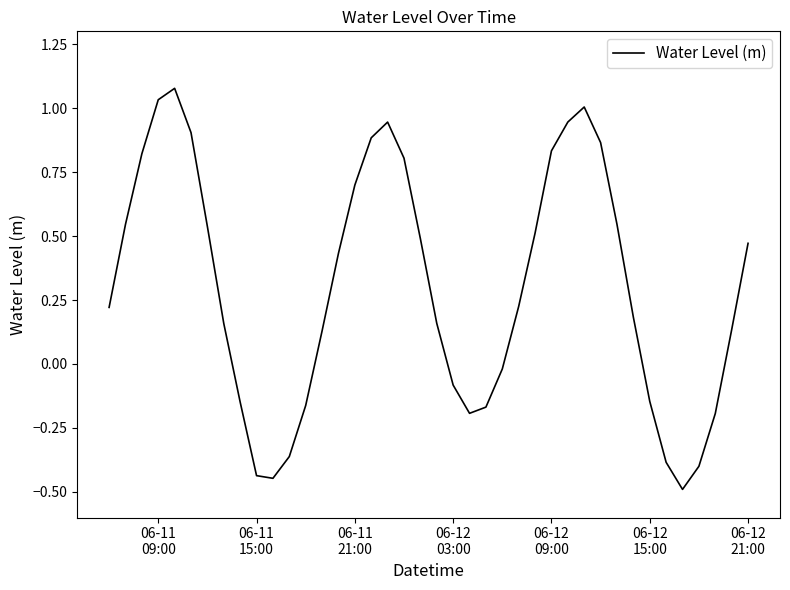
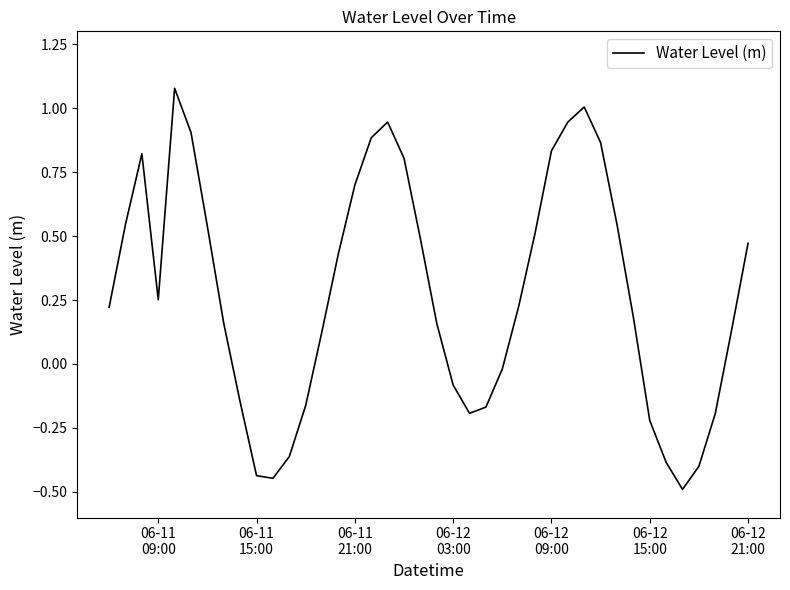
06-11 09:00: 1.03 -> 0.25
06-12 15:00: -0.15 -> -0.22
